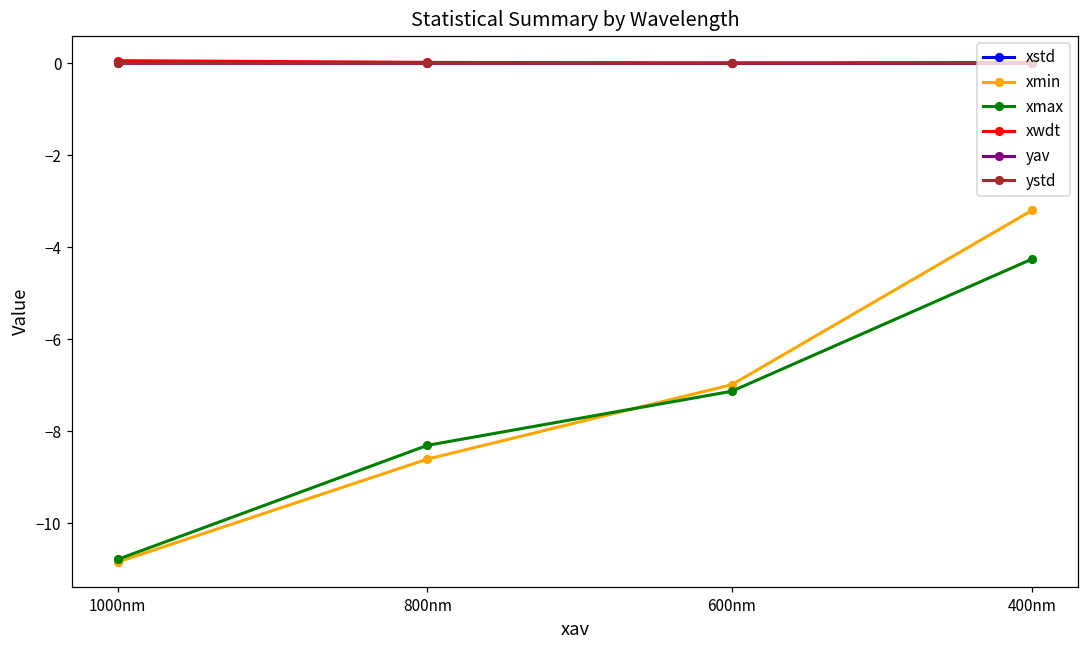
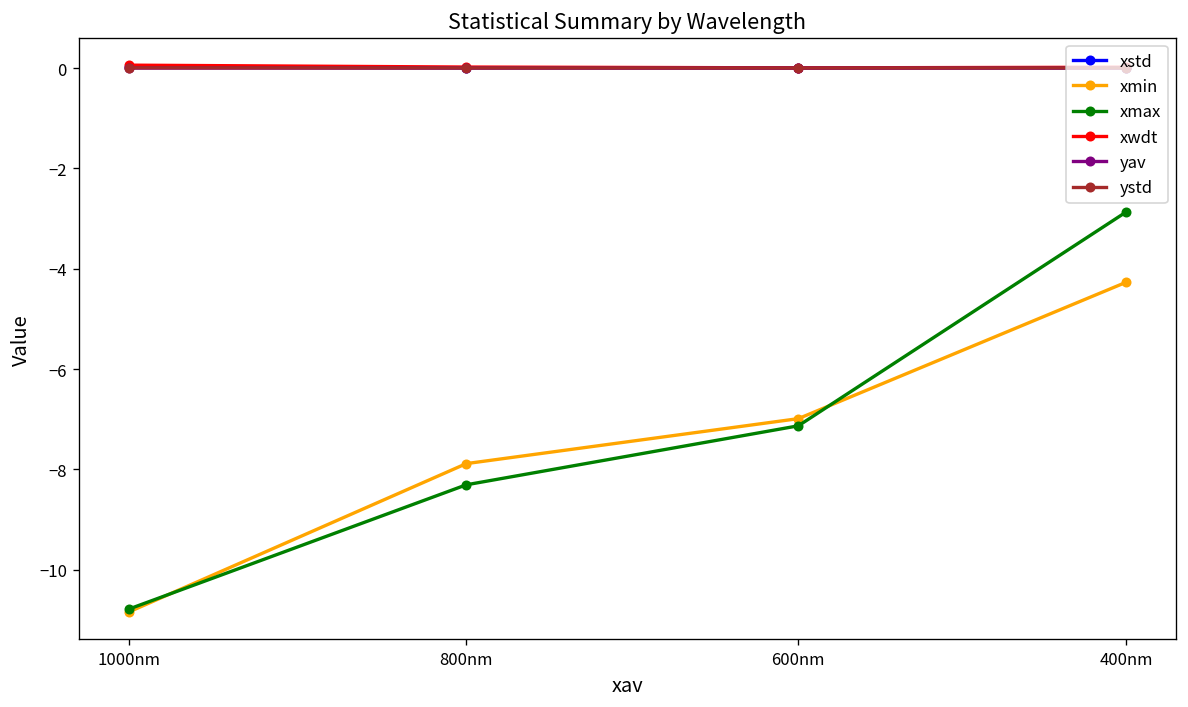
xmin, 800nm: -8.6 -> -7.9
xmin, 400nm: -3.2 -> -4.3
xmax, 400nm: -4.3 -> -2.9
